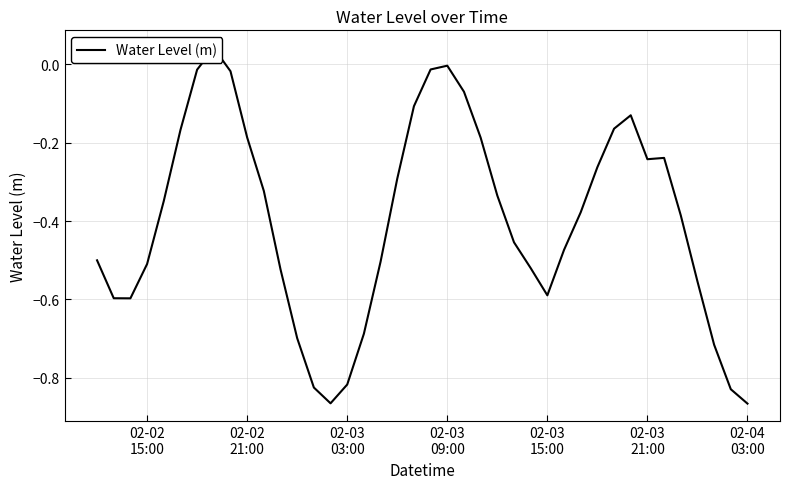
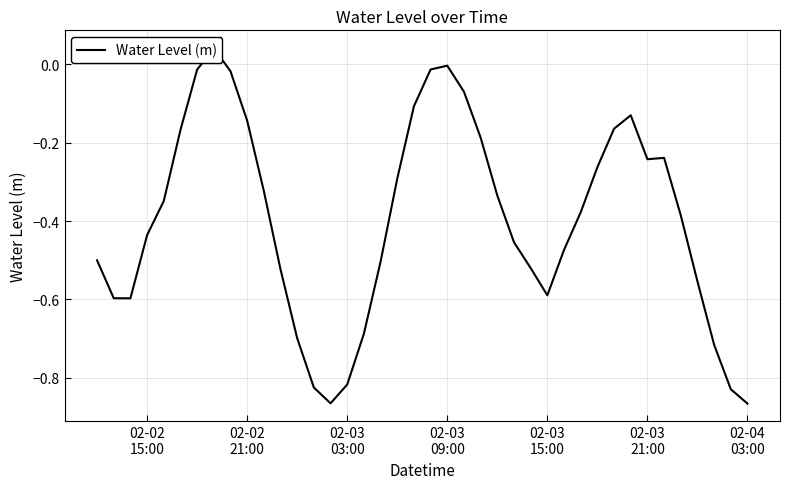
02-02 15:00: -0.51 -> -0.44
02-02 21:00: -0.19 -> -0.14
